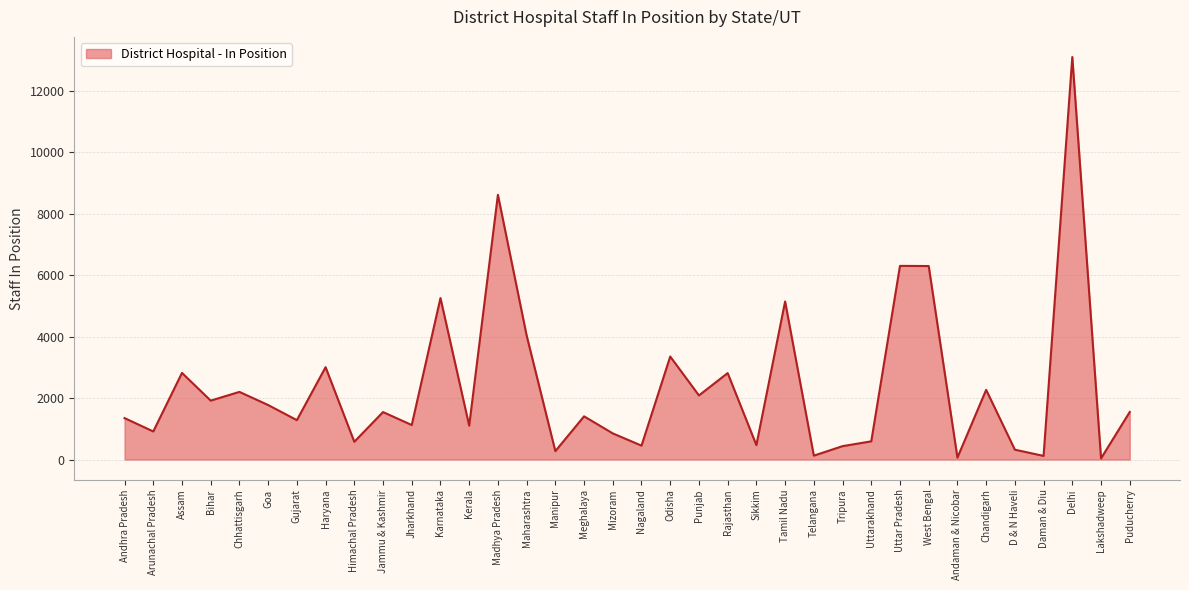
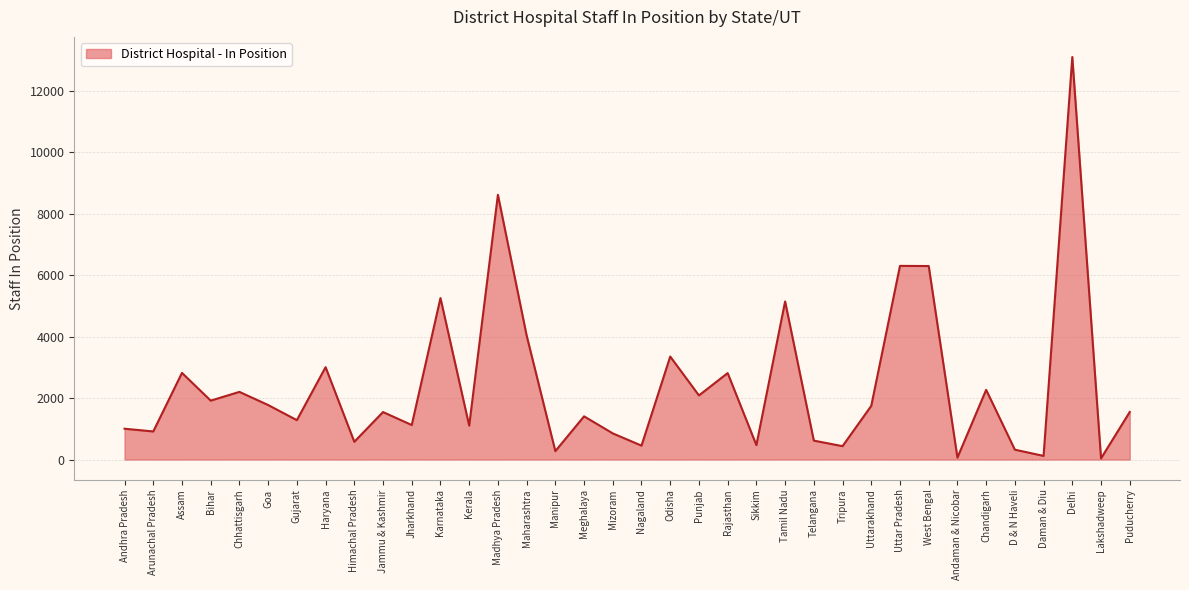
Andhra Pradesh: 1300 -> 1000
Telangana: 100 -> 600
Uttarakhand: 600 -> 1700
